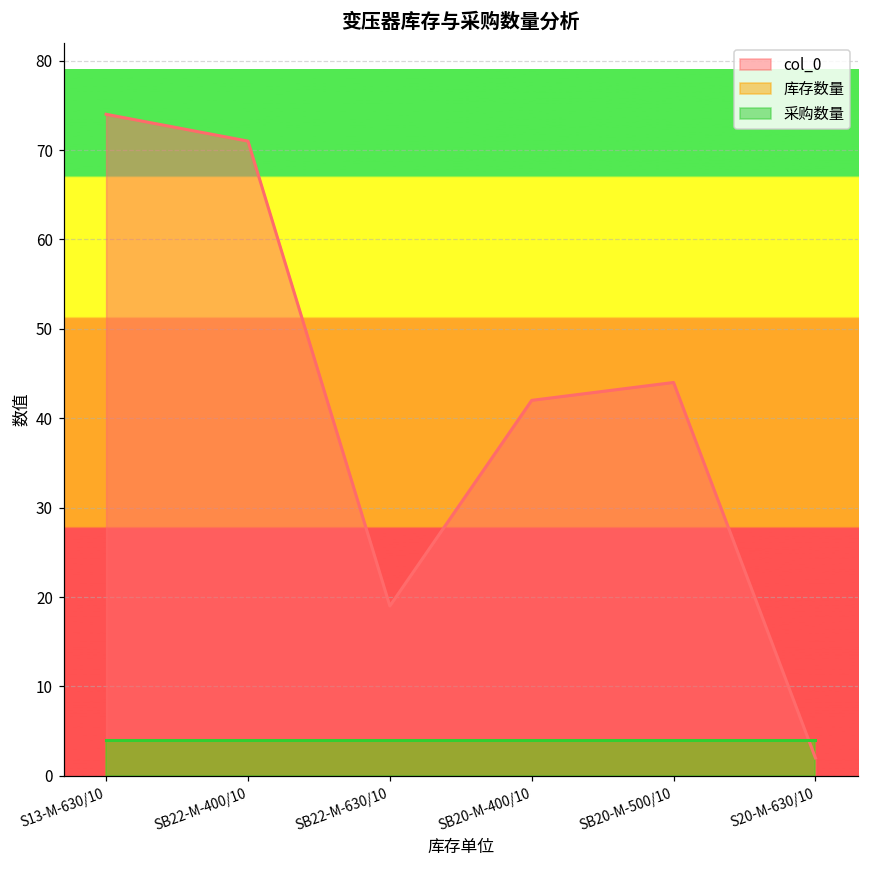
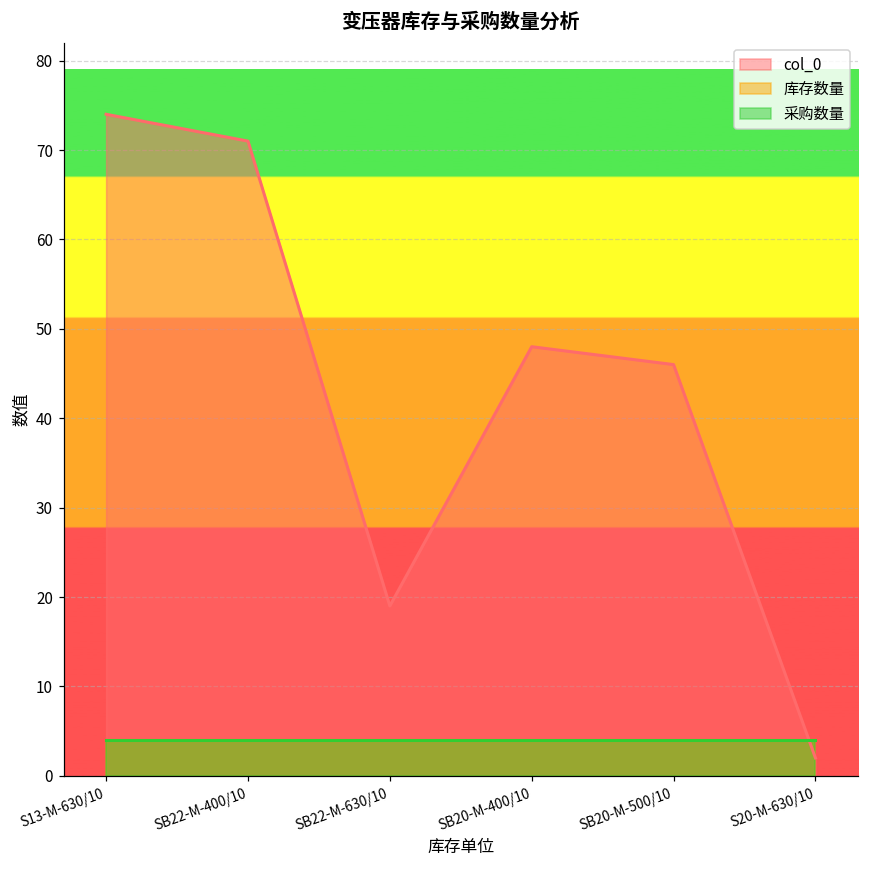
col_0, SB20-M-400/10: 42 -> 48
col_0, SB20-M-500/10: 44 -> 46
